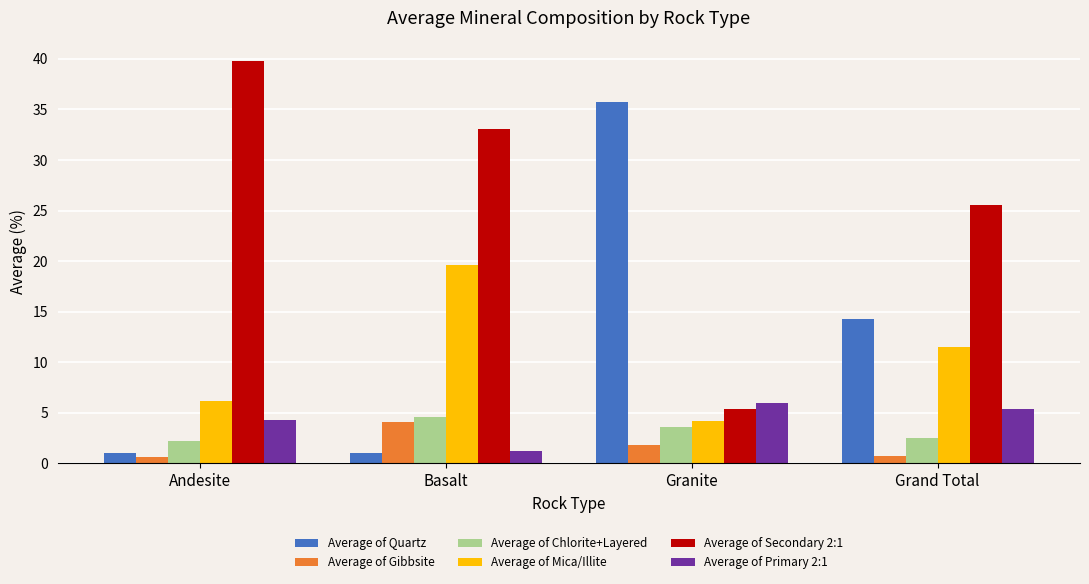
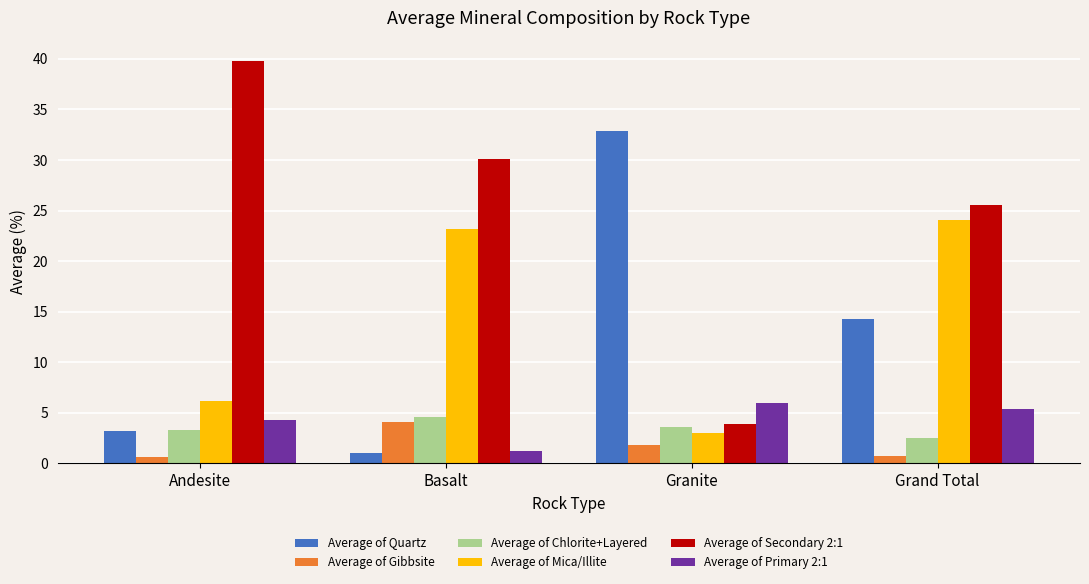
Average of Quartz, Andesite: 1.0 -> 3.2
Average of Chlorite+Layered, Andesite: 2.3 -> 3.3
Average of Mica/Illite, Basalt: 19.6 -> 23.2
Average of Secondary 2:1, Basalt: 33.1 -> 30.1
Average of Quartz, Granite: 35.7 -> 32.9
Average of Mica/Illite, Granite: 4.2 -> 3.0
Average of Secondary 2:1, Granite: 5.4 -> 3.9
Average of Mica/Illite, Grand Total: 11.5 -> 24.0
